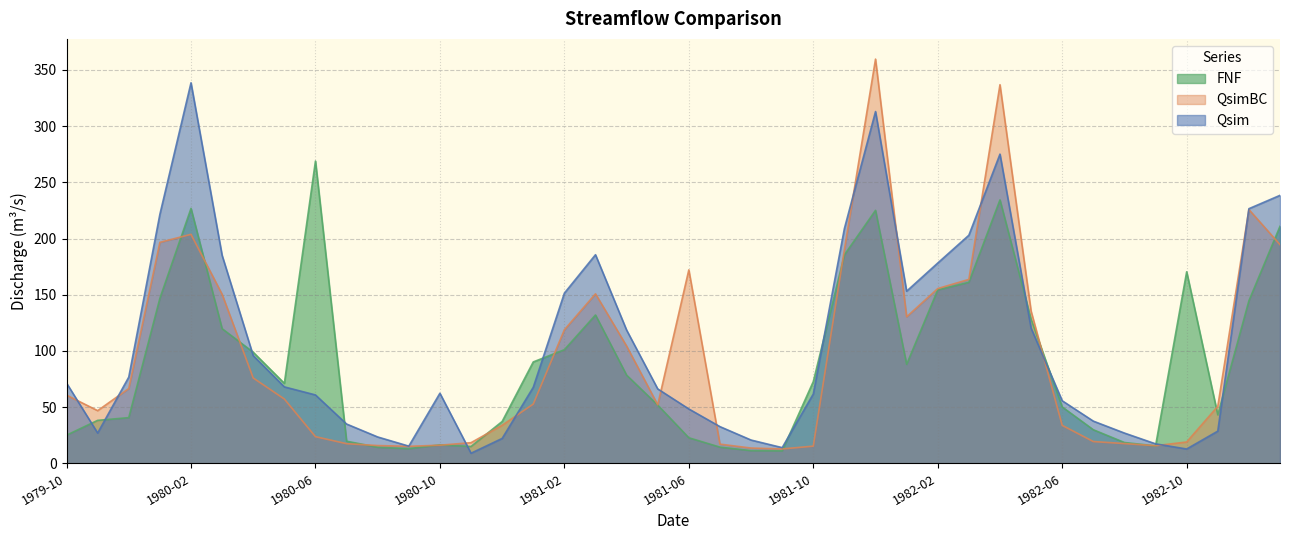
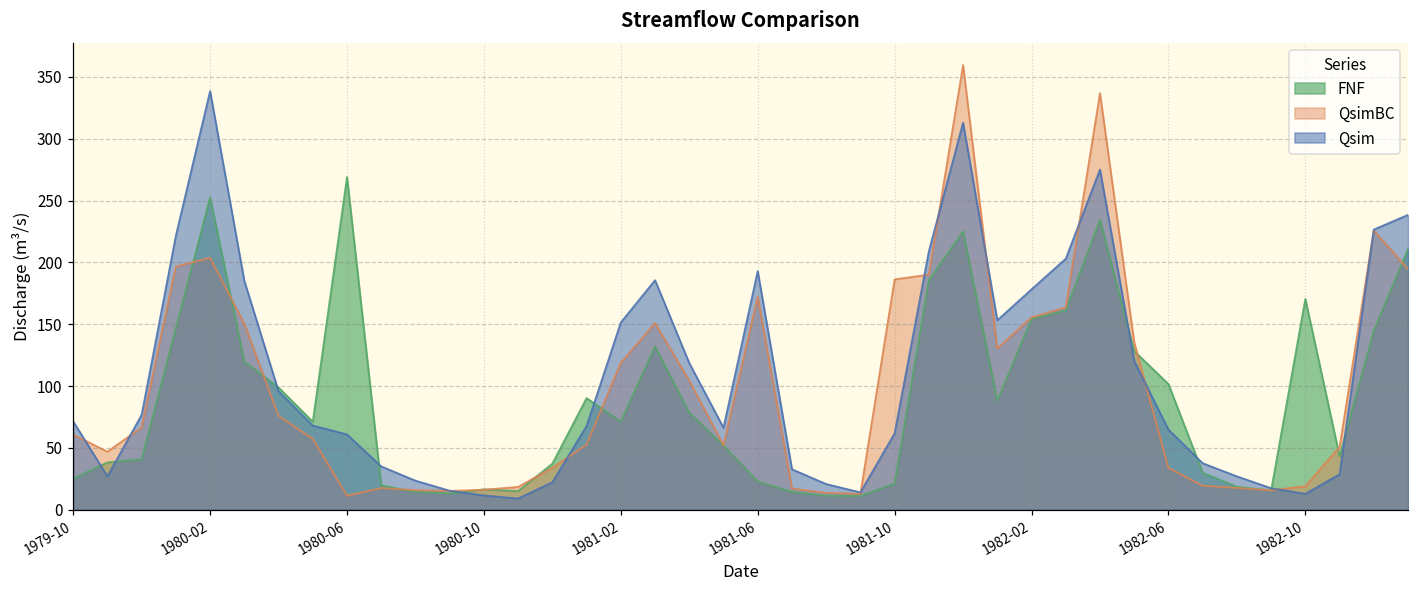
FNF, 1980-02: 227 -> 253
QsimBC, 1980-06: 24 -> 11
Qsim, 1980-10: 62 -> 12
FNF, 1981-02: 101 -> 71
Qsim, 1981-06: 48 -> 193
FNF, 1981-10: 73 -> 21
QsimBC, 1981-10: 15 -> 186
FNF, 1982-06: 50 -> 102
Qsim, 1982-06: 56 -> 65
